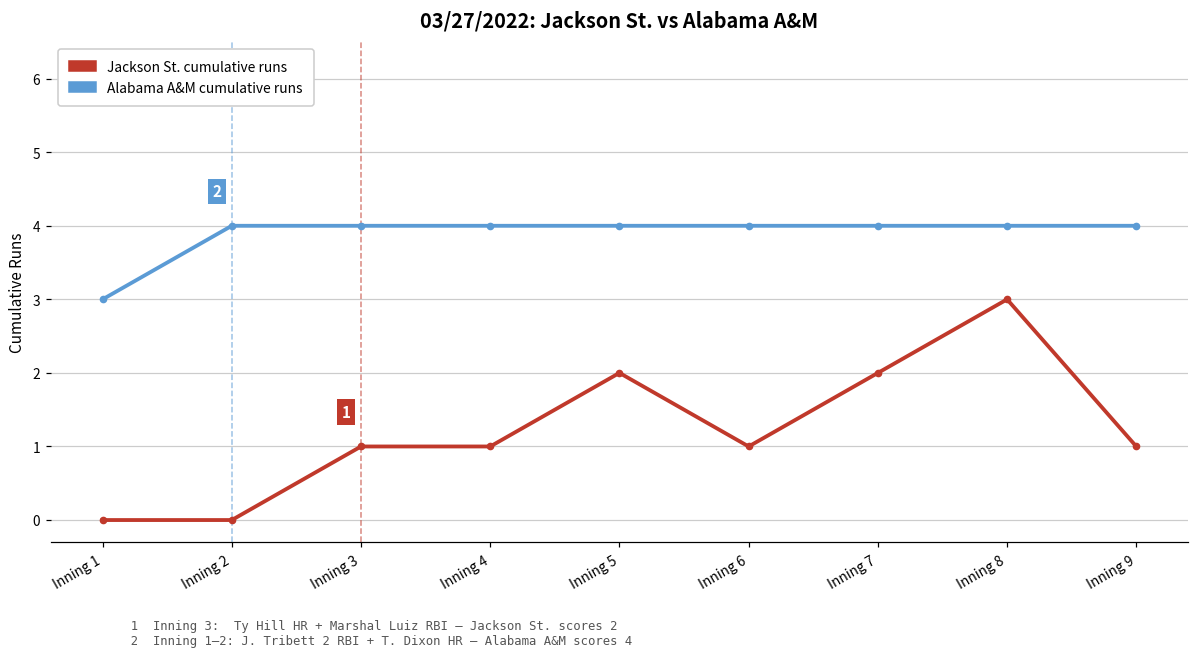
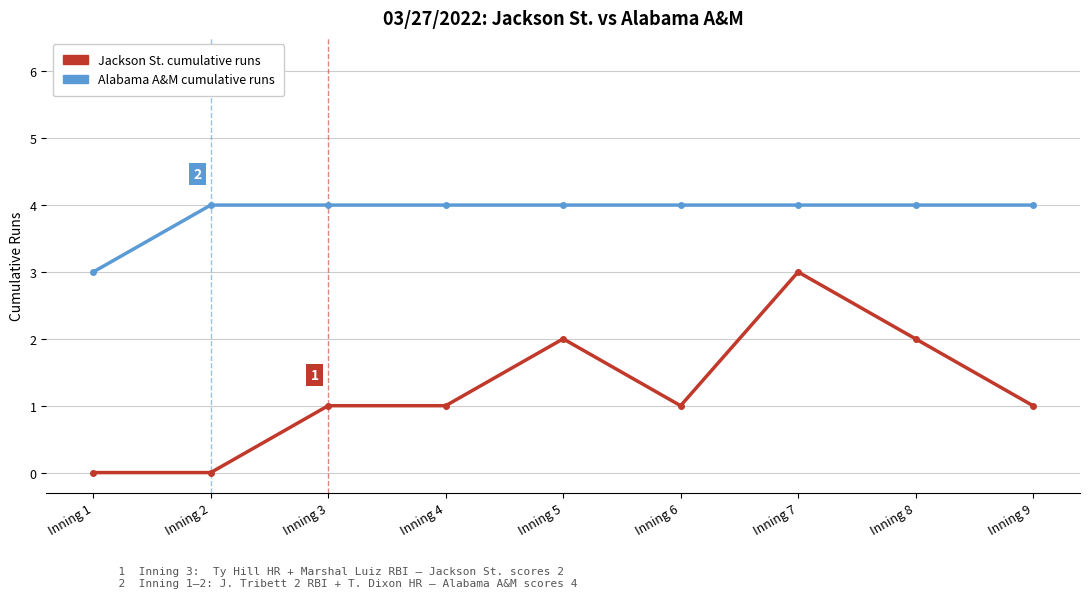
Jackson St. cumulative runs, Inning 7: 2 -> 3
Jackson St. cumulative runs, Inning 8: 3 -> 2
